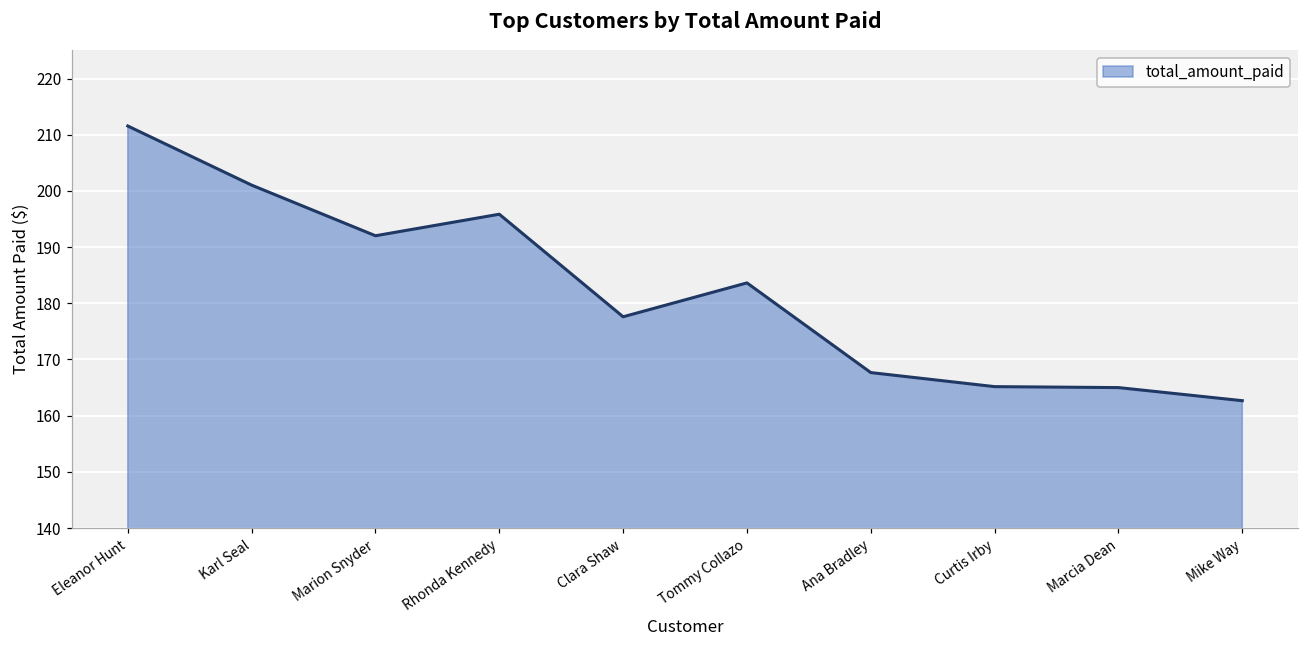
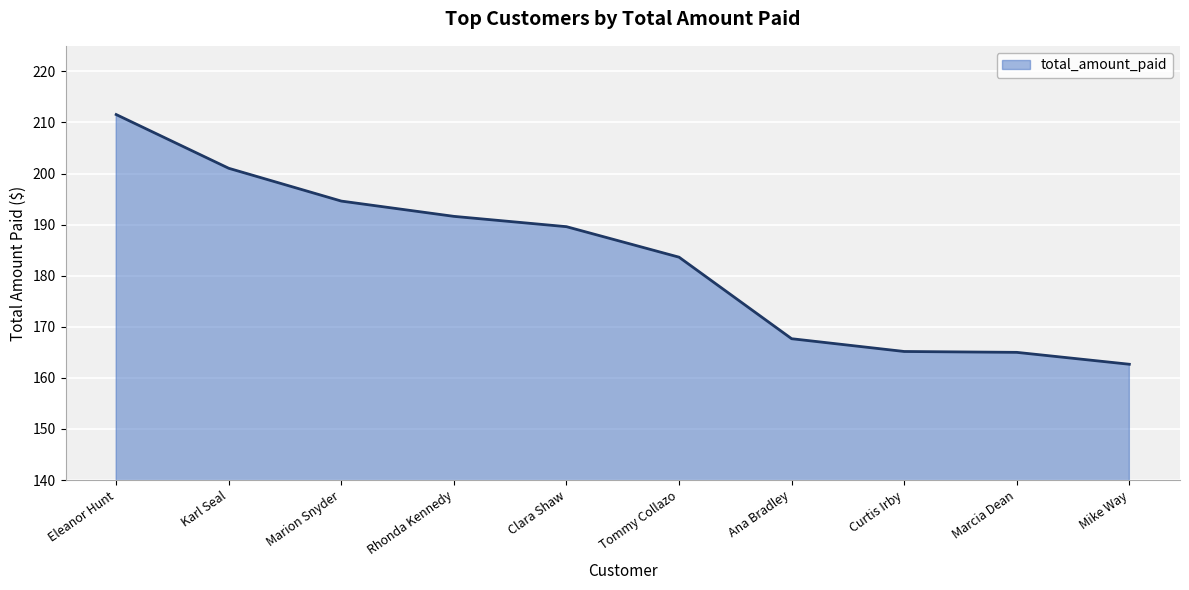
Marion Snyder: 192 -> 195
Rhonda Kennedy: 196 -> 192
Clara Shaw: 178 -> 190
